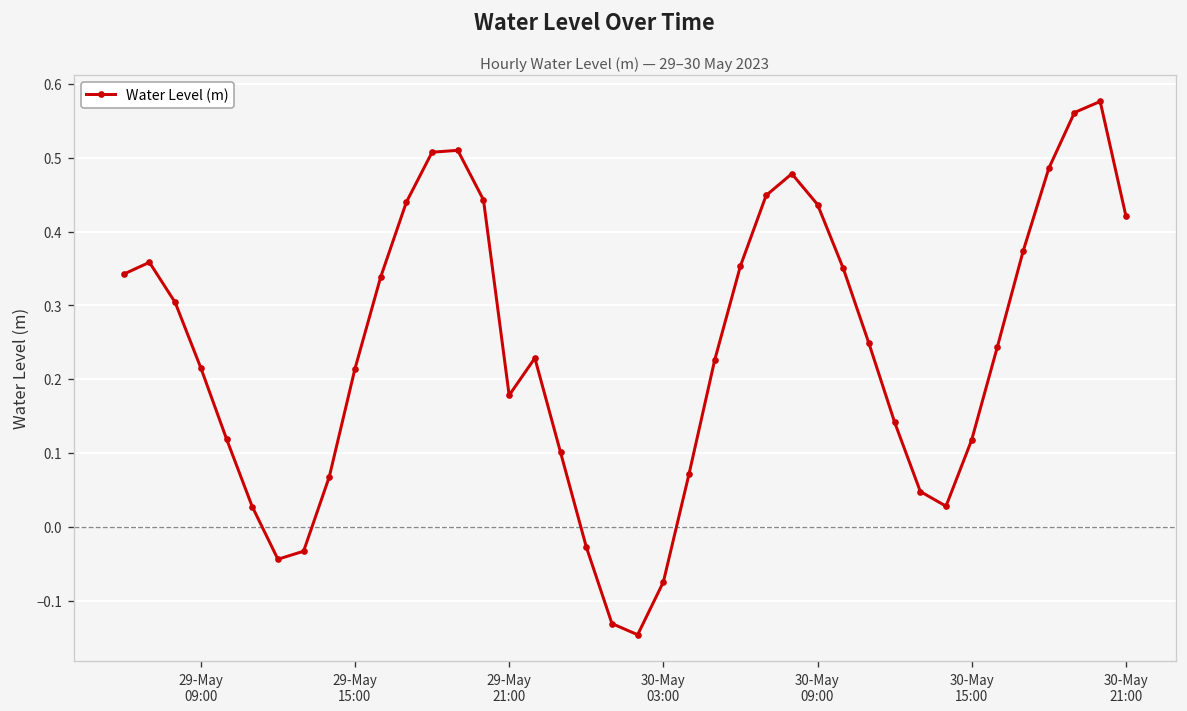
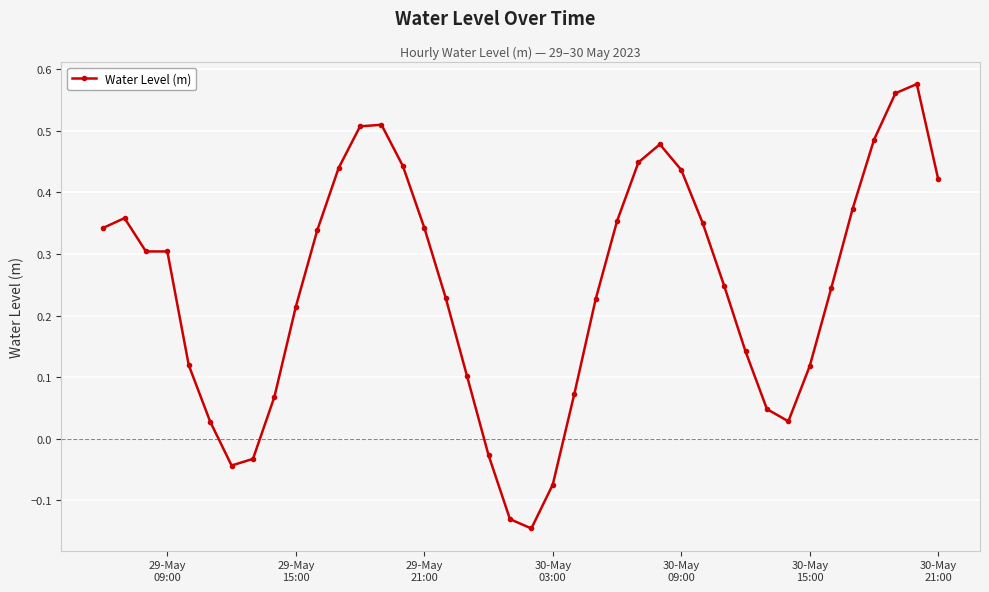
29-May 09:00: 0.22 -> 0.30
29-May 21:00: 0.18 -> 0.34
